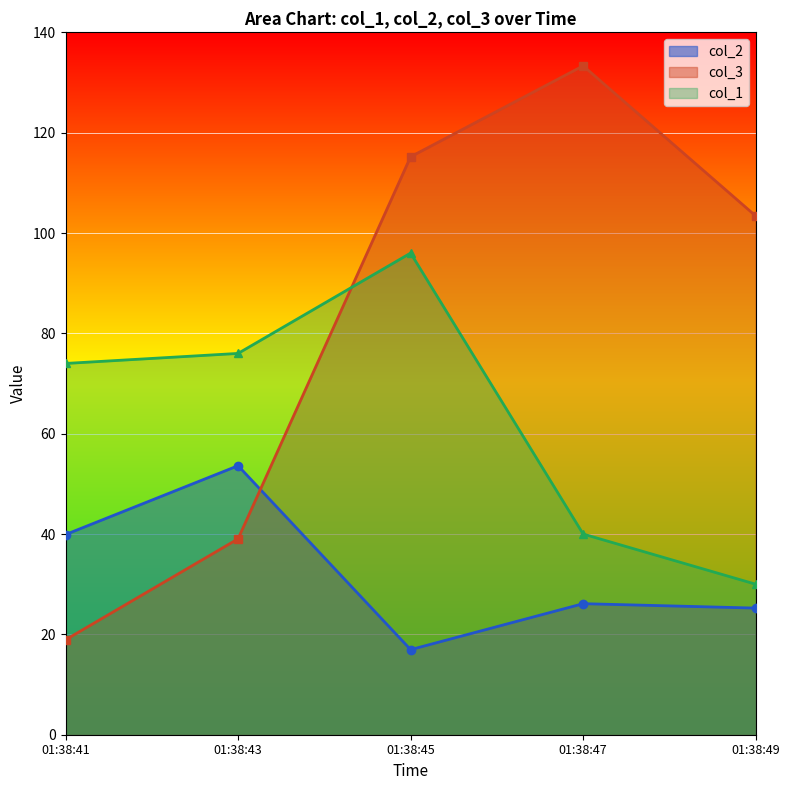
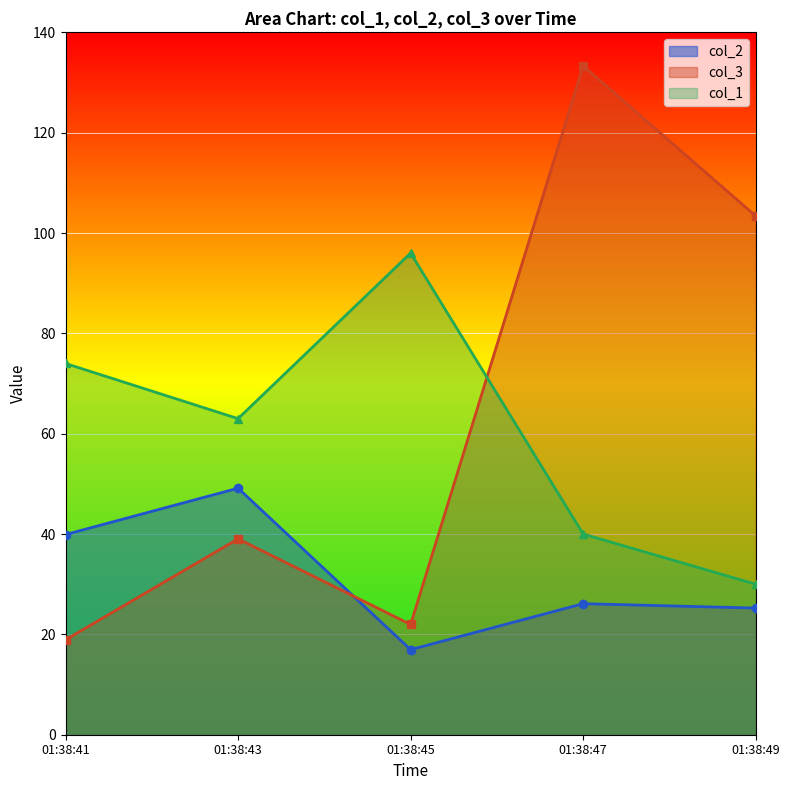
col_2, 01:38:43: 54 -> 49
col_1, 01:38:43: 76 -> 63
col_3, 01:38:45: 115 -> 22
